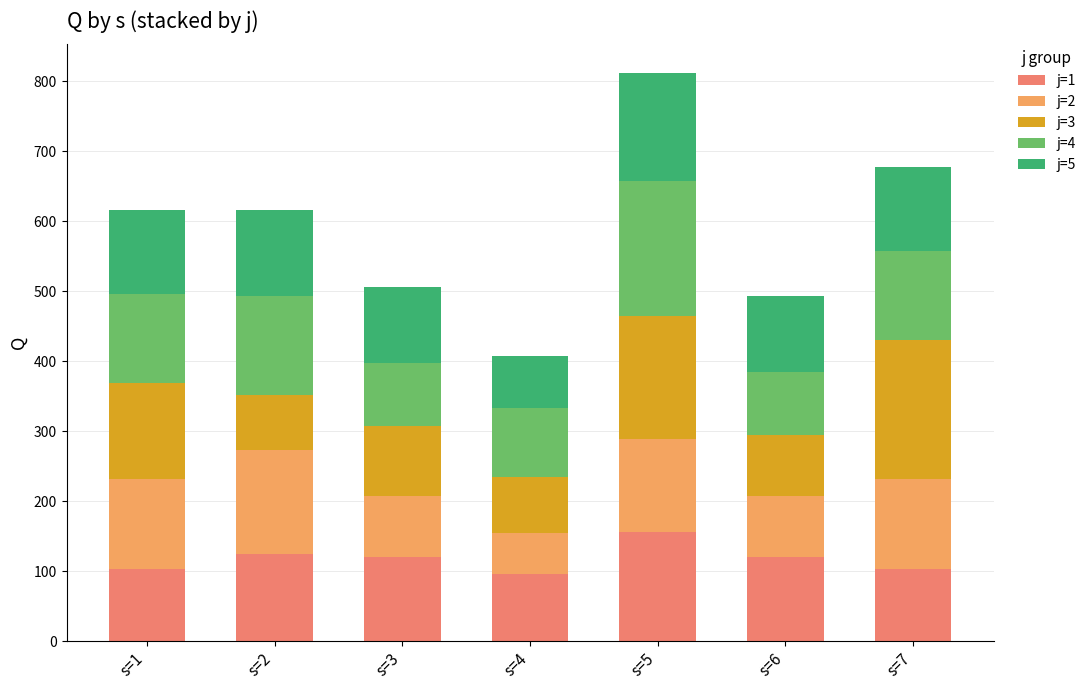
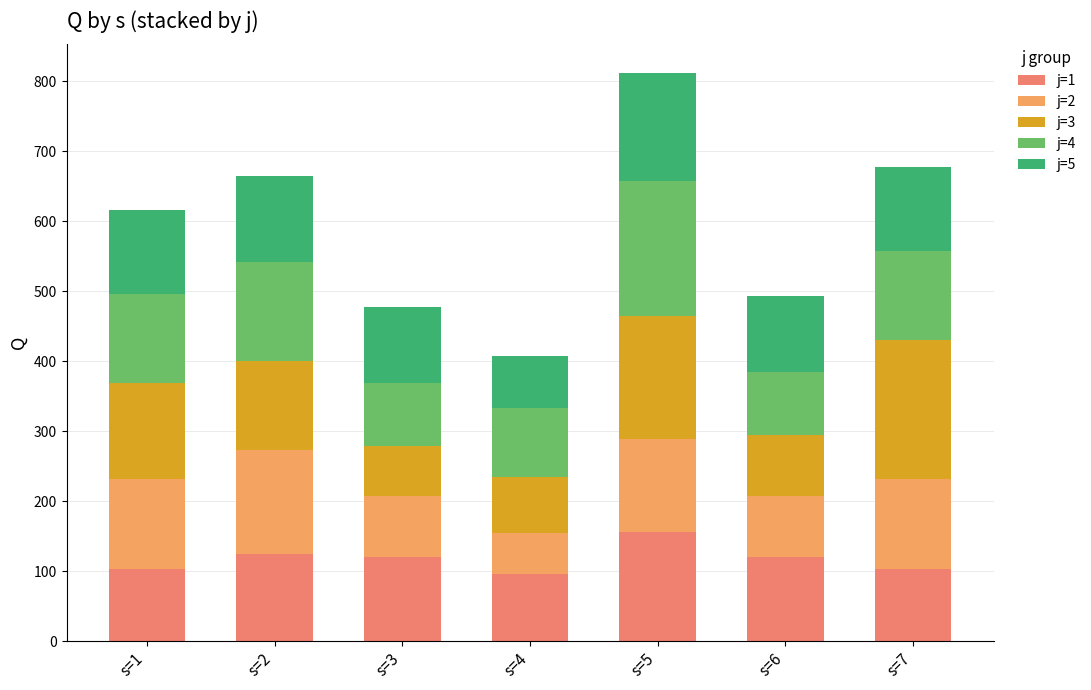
j=3, s=2: 80 -> 130
j=3, s=3: 100 -> 70
